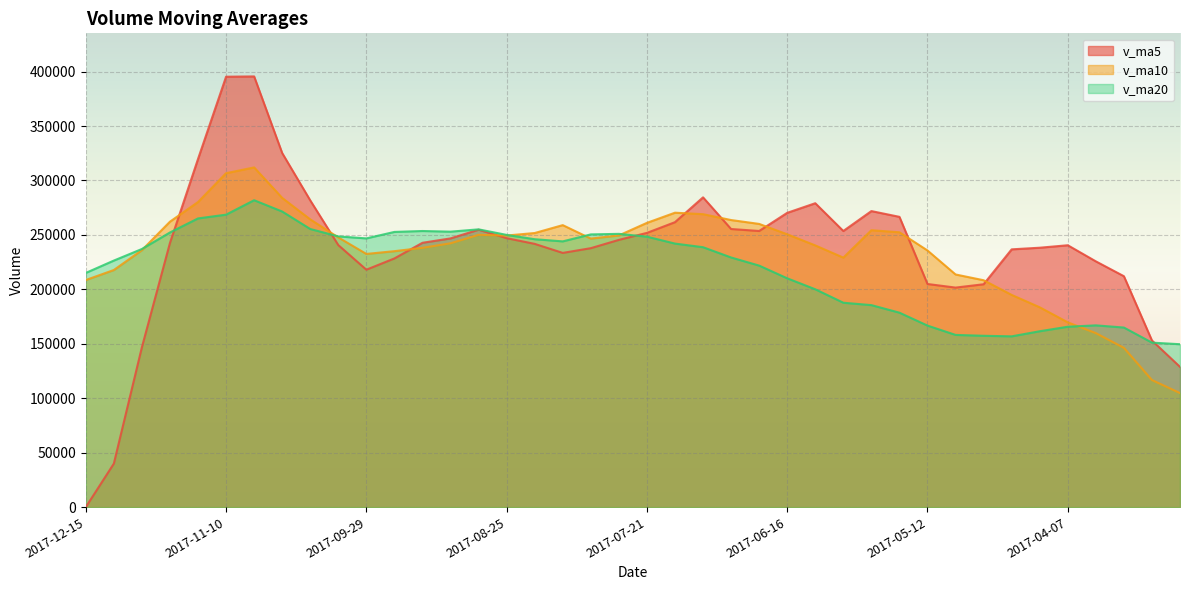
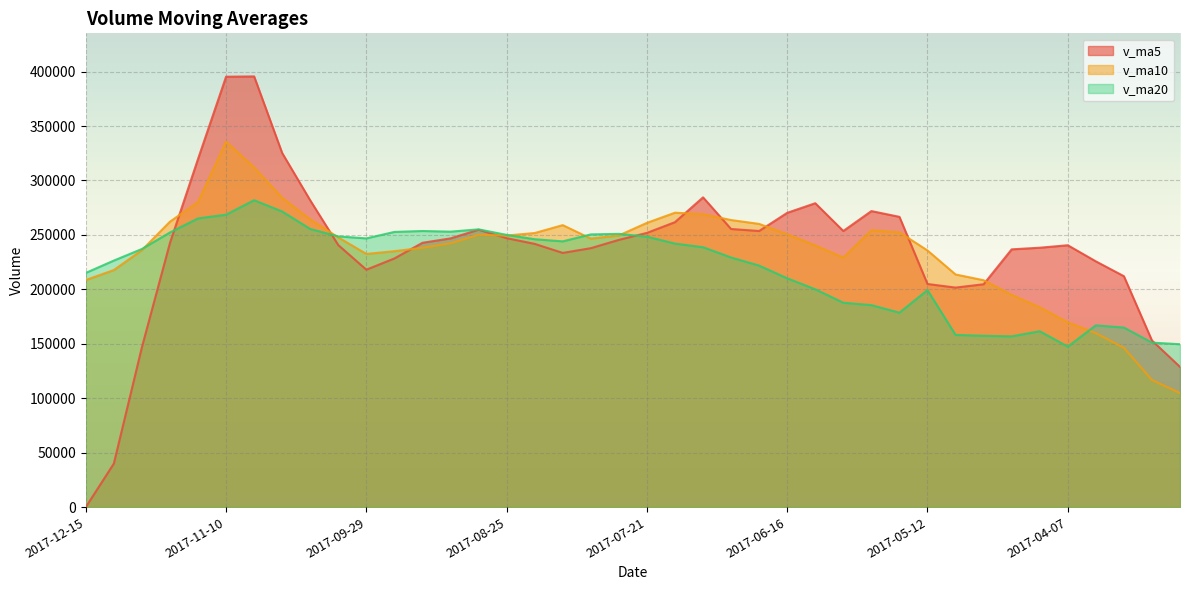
v_ma10, 2017-11-10: 307000 -> 336000
v_ma20, 2017-05-12: 167000 -> 199000
v_ma20, 2017-04-07: 166000 -> 147000
